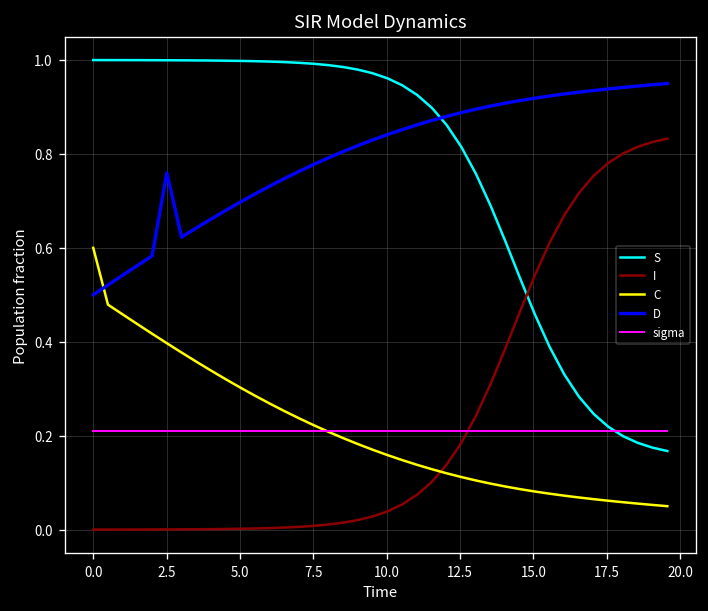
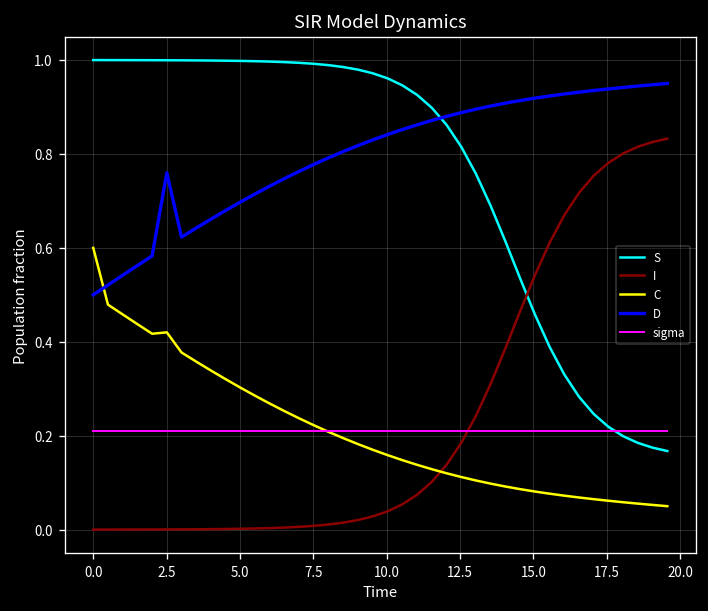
C, 2.5: 0.40 -> 0.42
